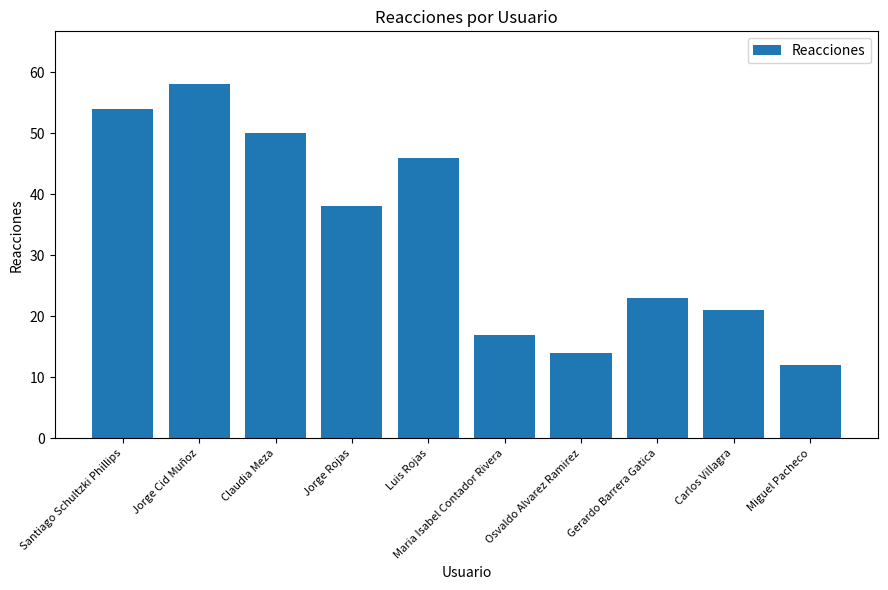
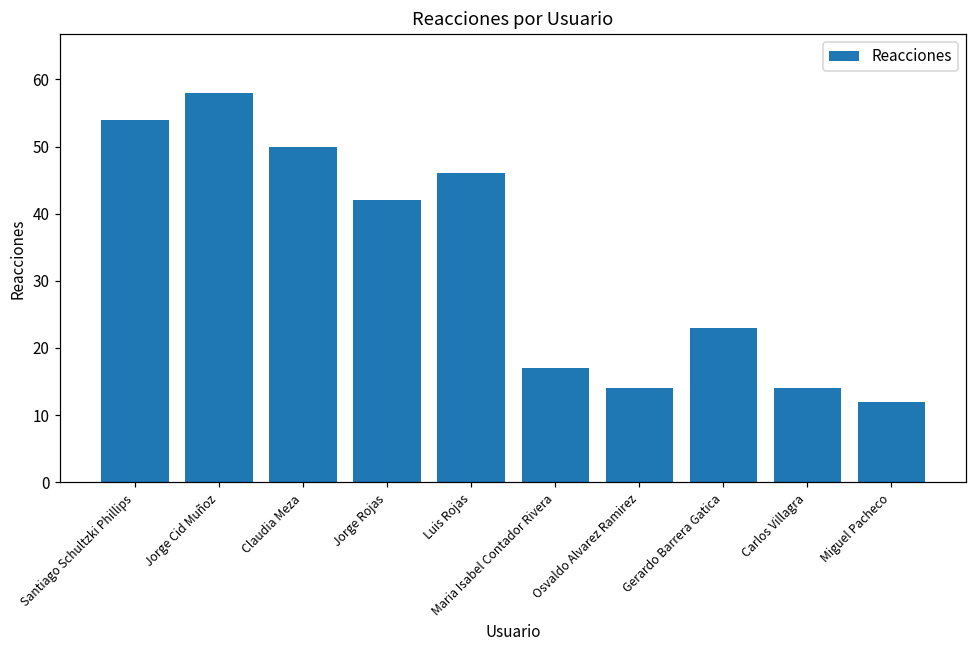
Jorge Rojas: 38 -> 42
Carlos Villagra: 21 -> 14
